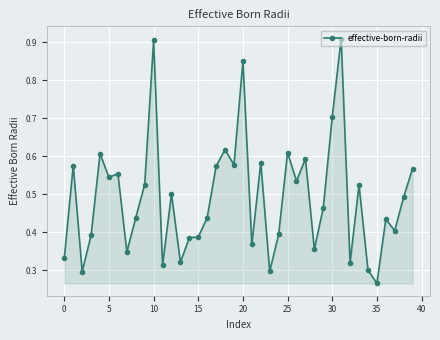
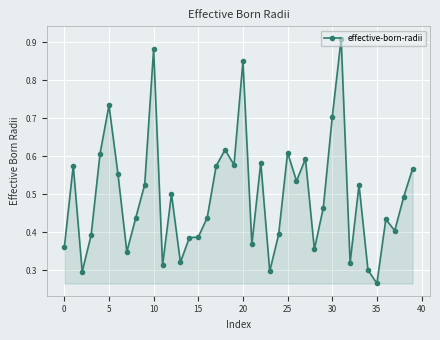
0: 0.33 -> 0.36
5: 0.54 -> 0.73
10: 0.90 -> 0.88
